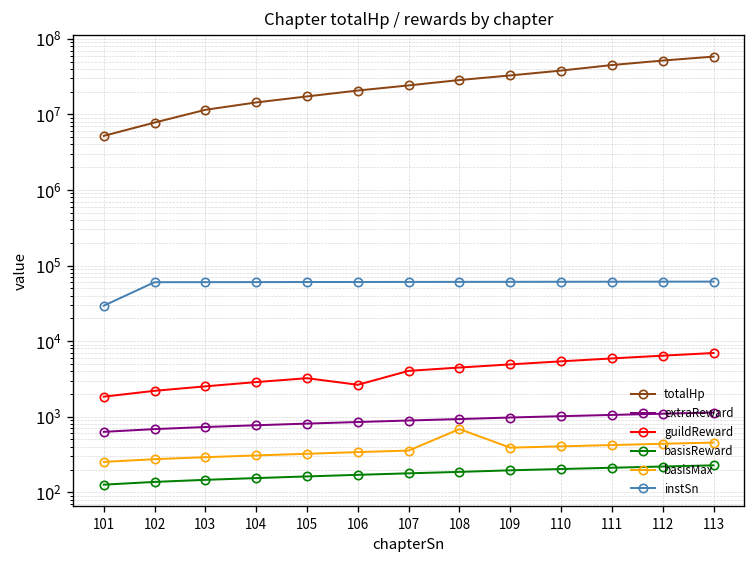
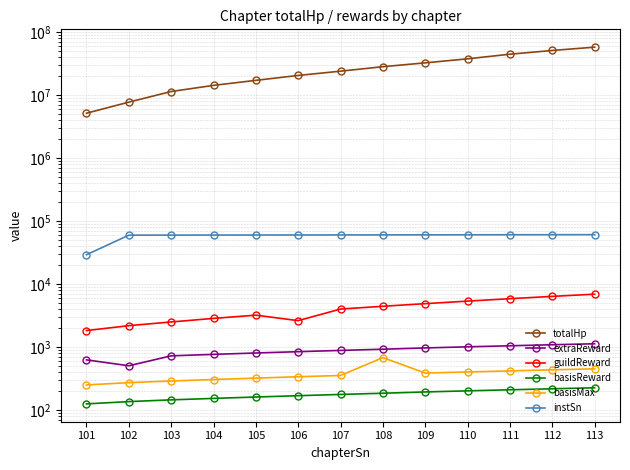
extraReward, 102: 700 -> 500
